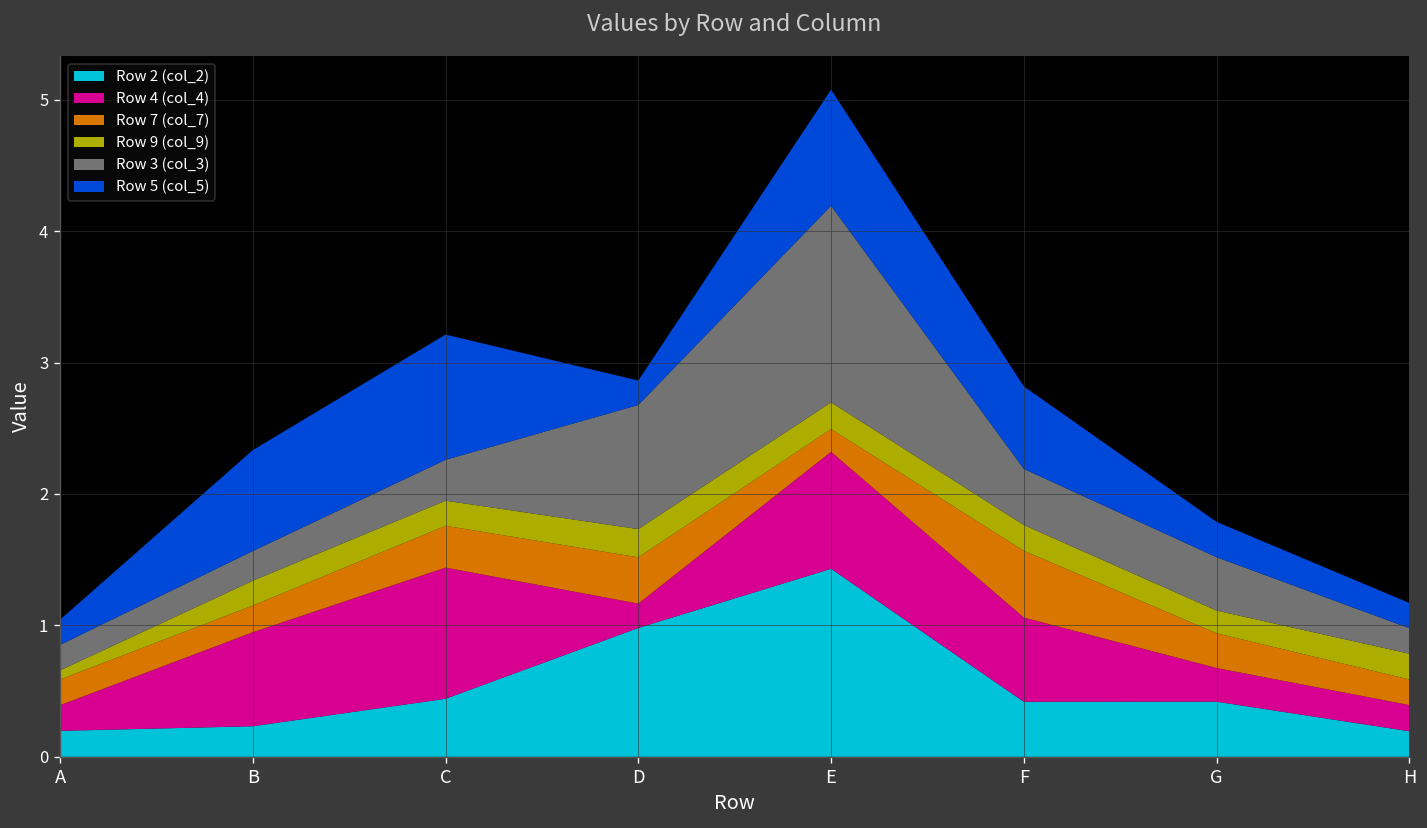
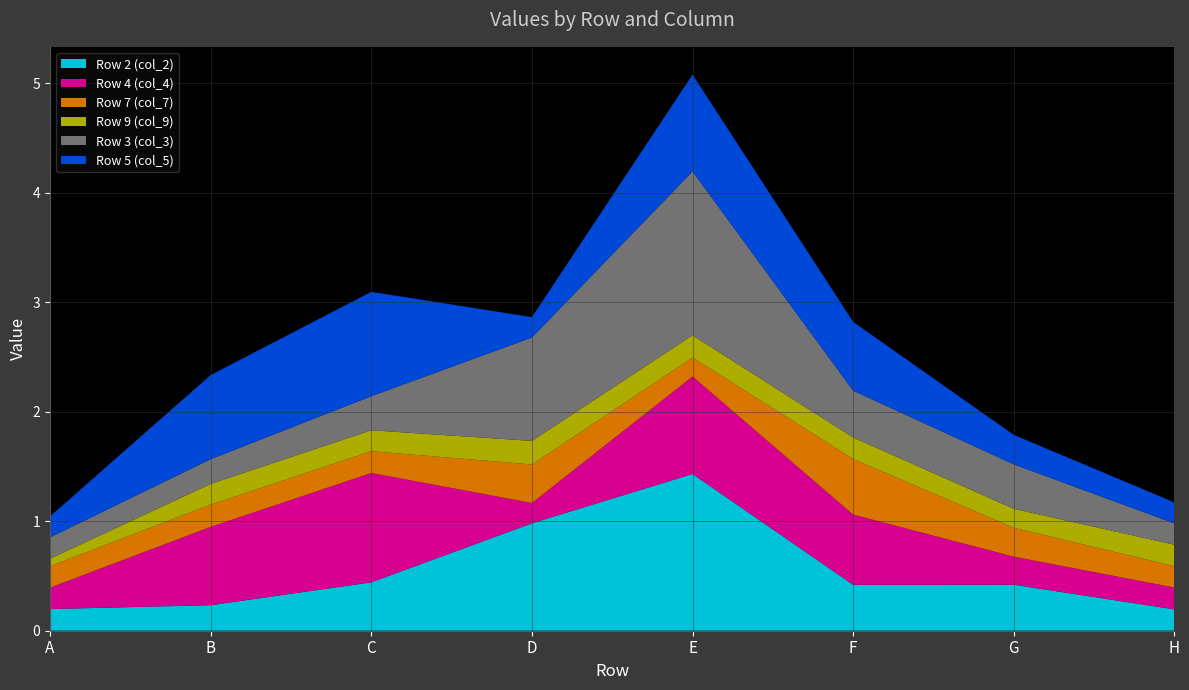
Row 7 (col_7), C: 0.32 -> 0.20
